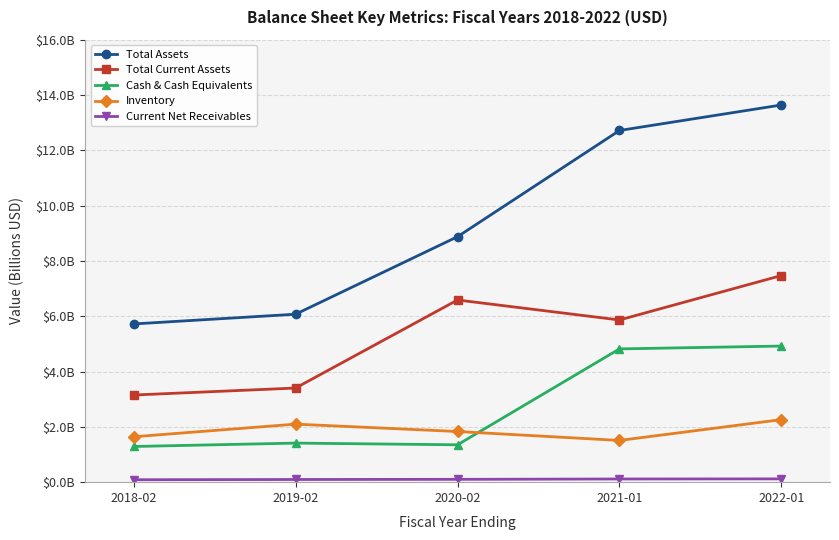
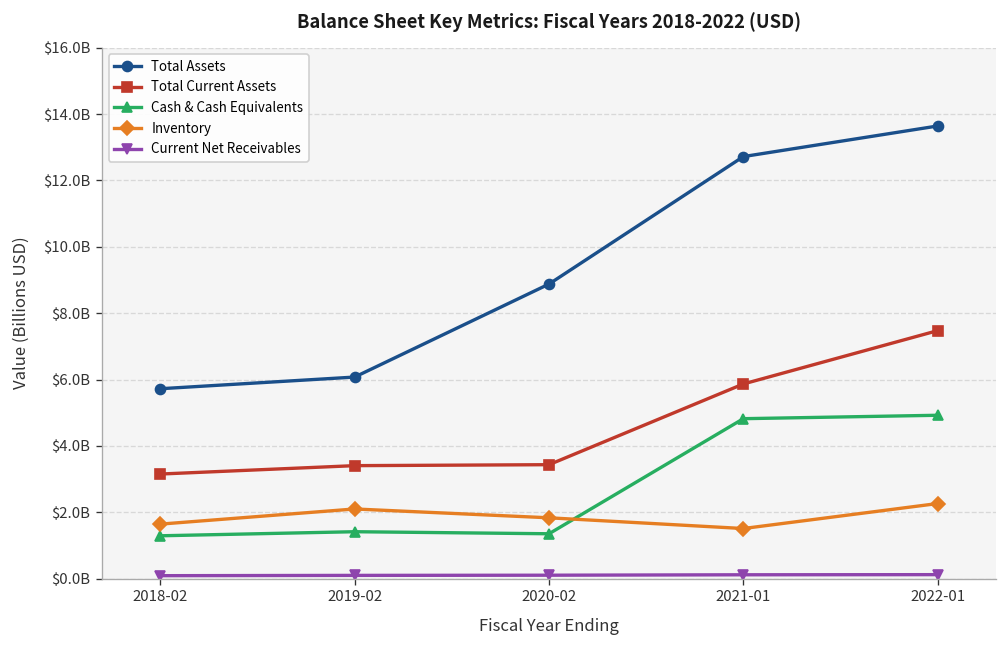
Total Current Assets, 2020-02: $6600000000 -> $3400000000
